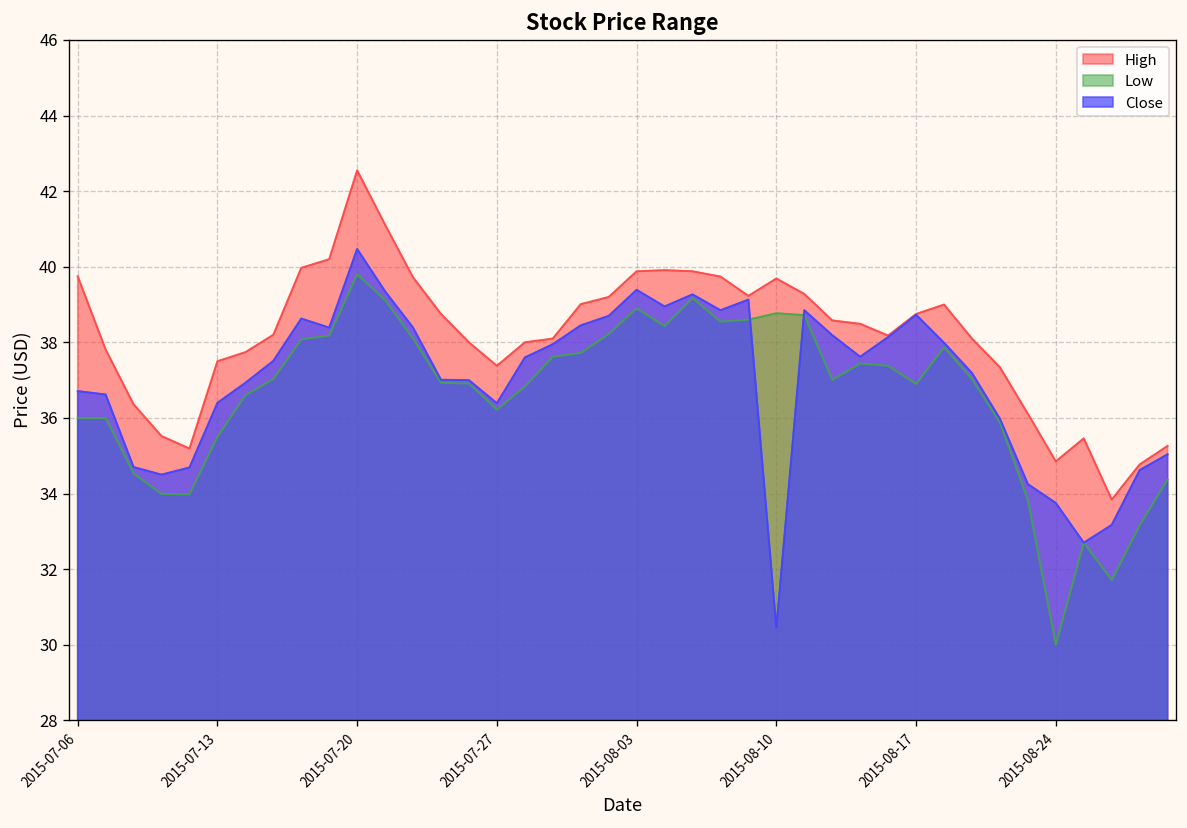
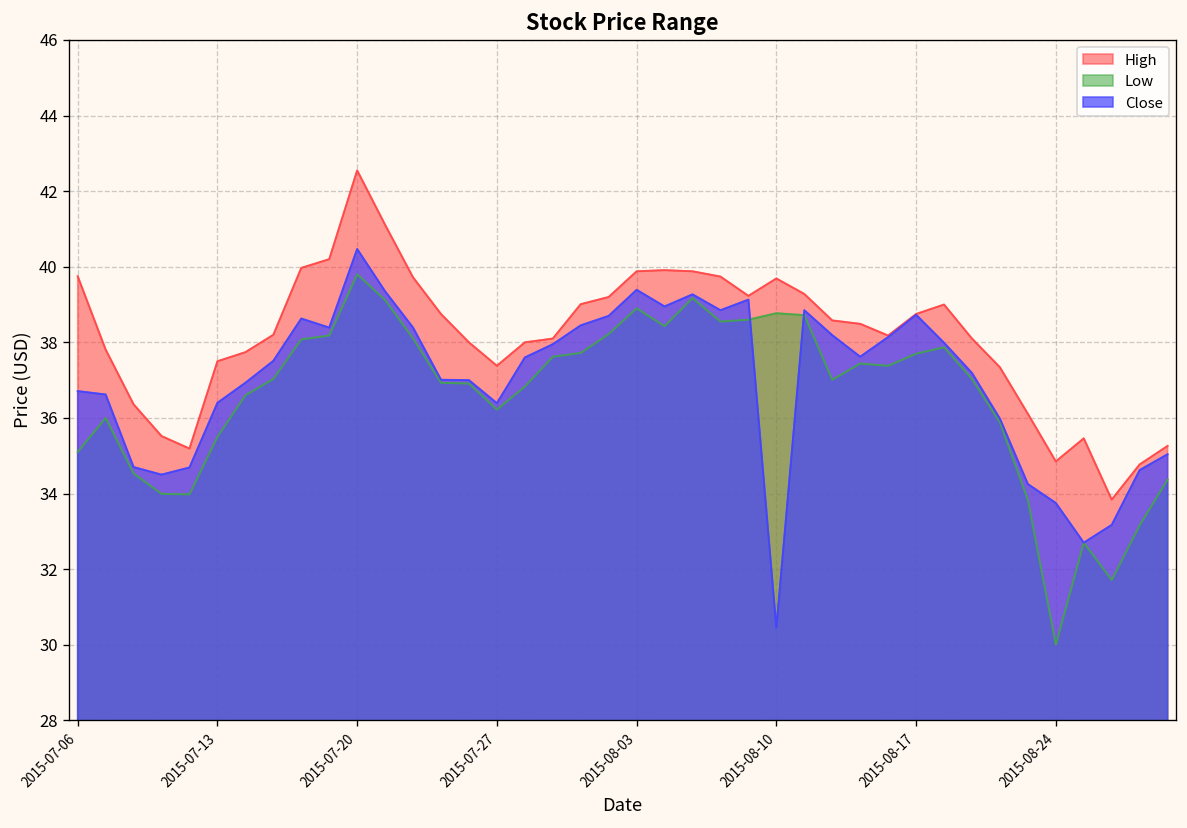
Low, 2015-07-06: 36.0 -> 35.1
Low, 2015-08-17: 36.9 -> 37.7
